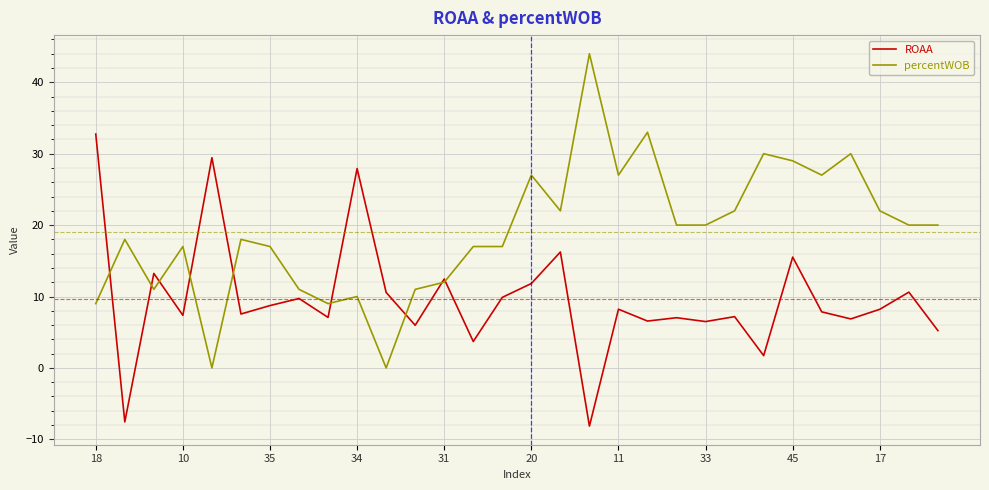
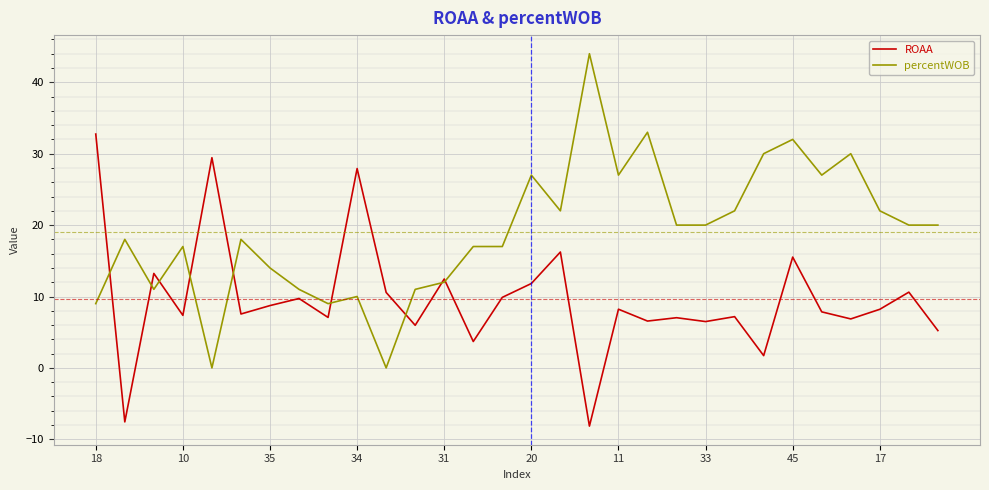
percentWOB, 35: 17 -> 14
percentWOB, 45: 29 -> 32
